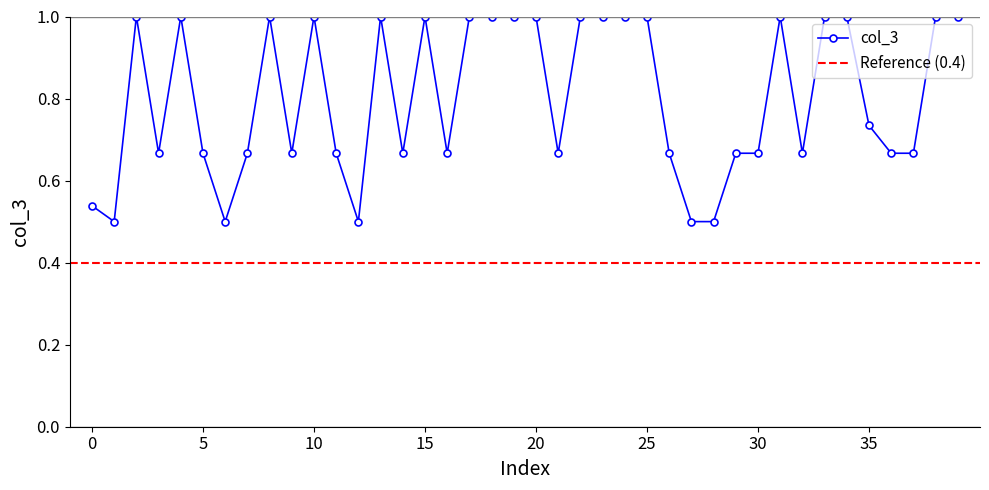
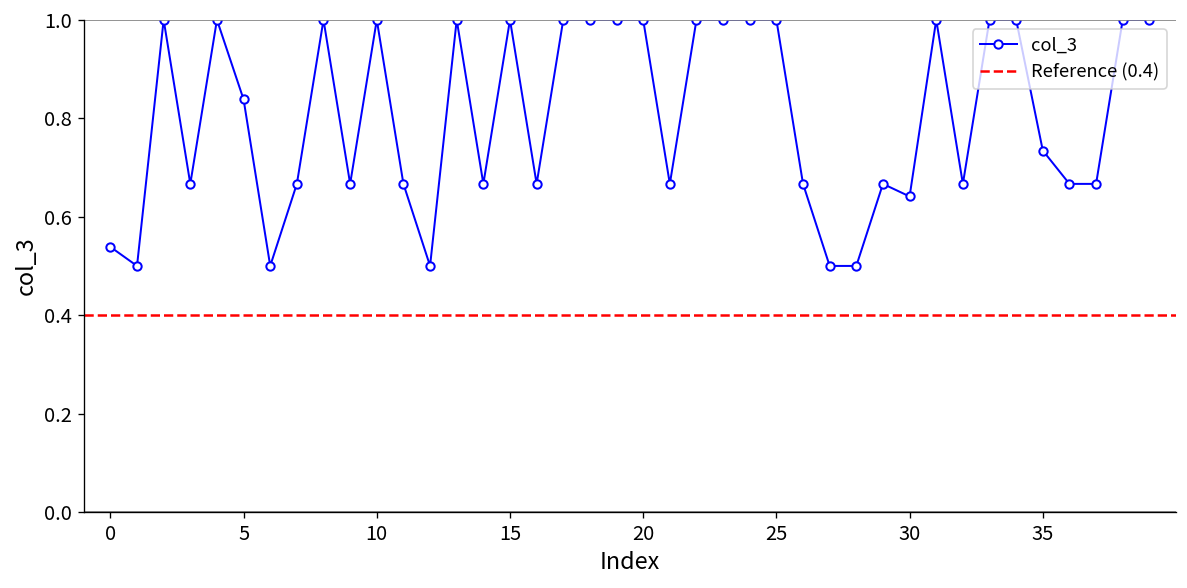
5: 0.67 -> 0.84
30: 0.67 -> 0.64
